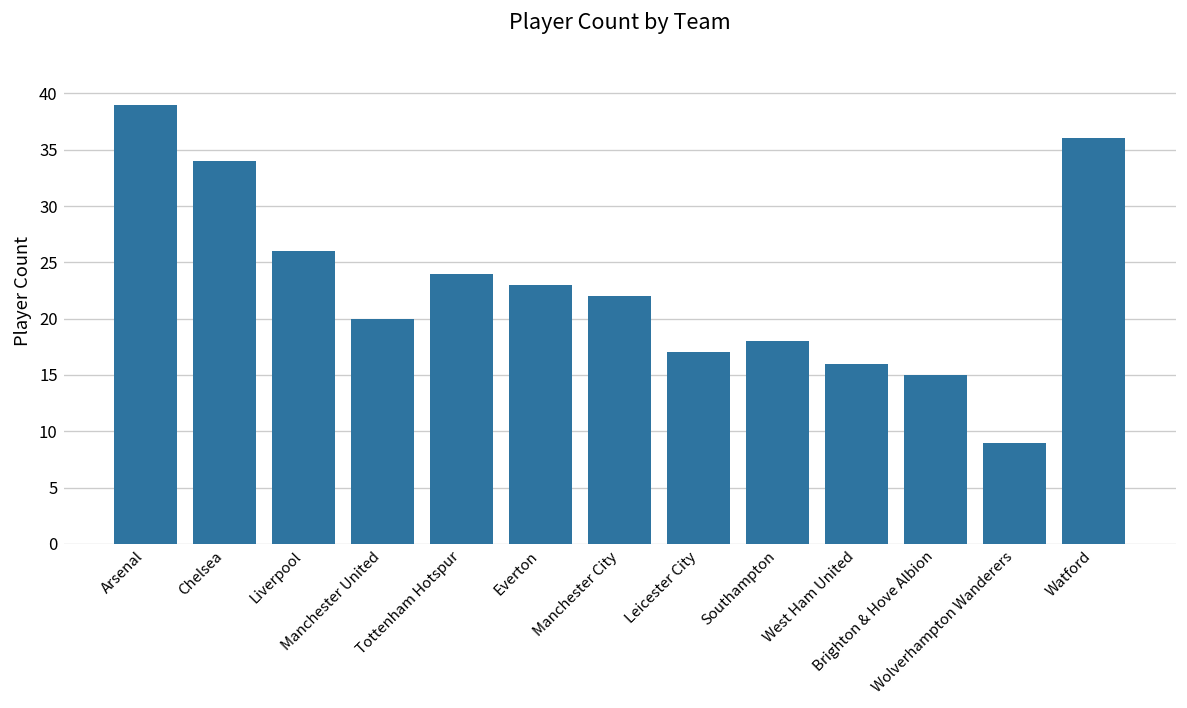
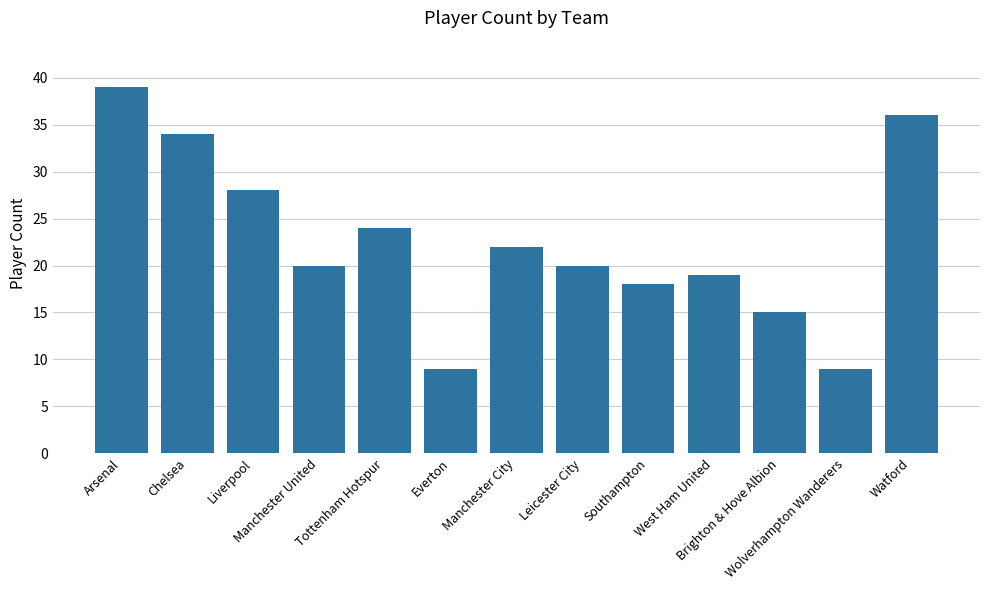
Liverpool: 26 -> 28
Everton: 23 -> 9
Leicester City: 17 -> 20
West Ham United: 16 -> 19
